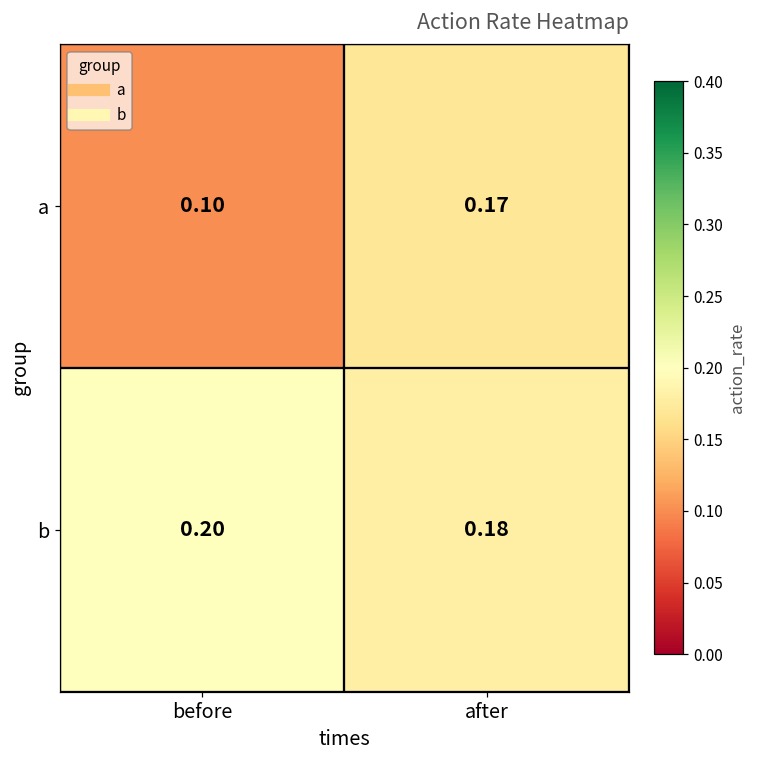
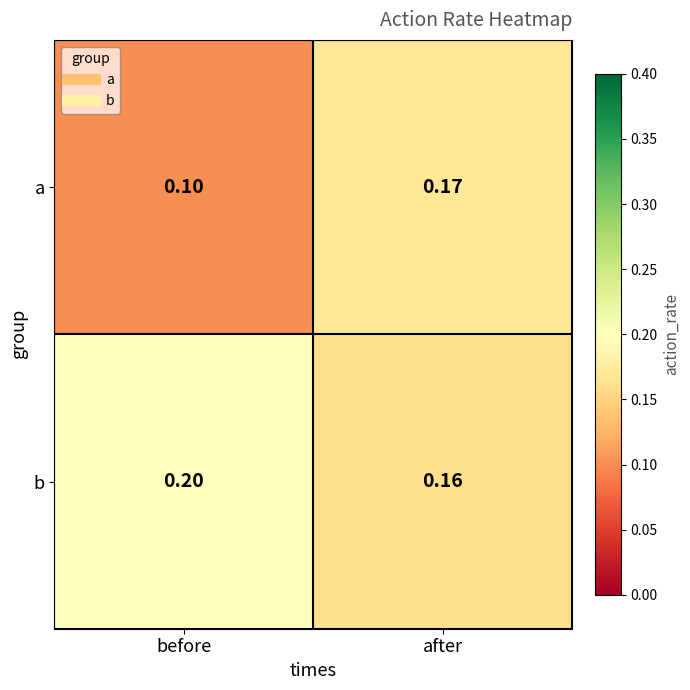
b, after: 0.18 -> 0.16
